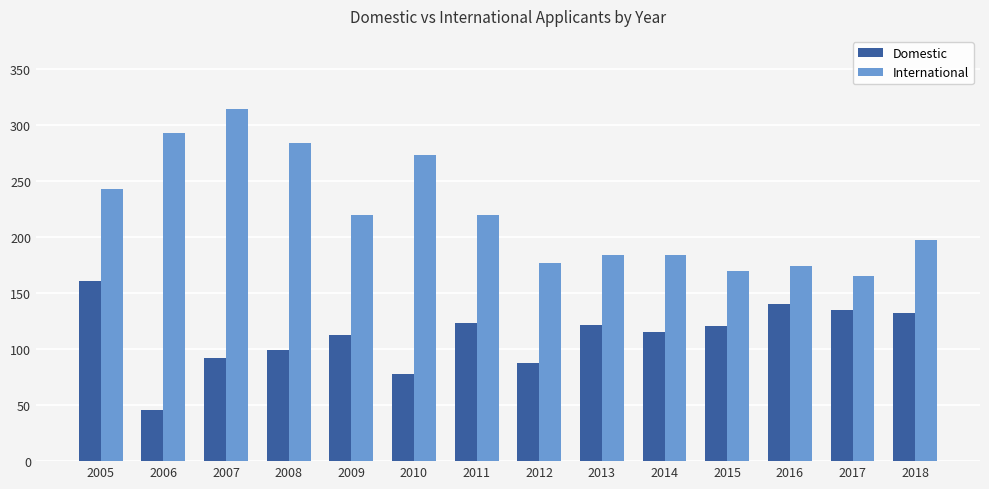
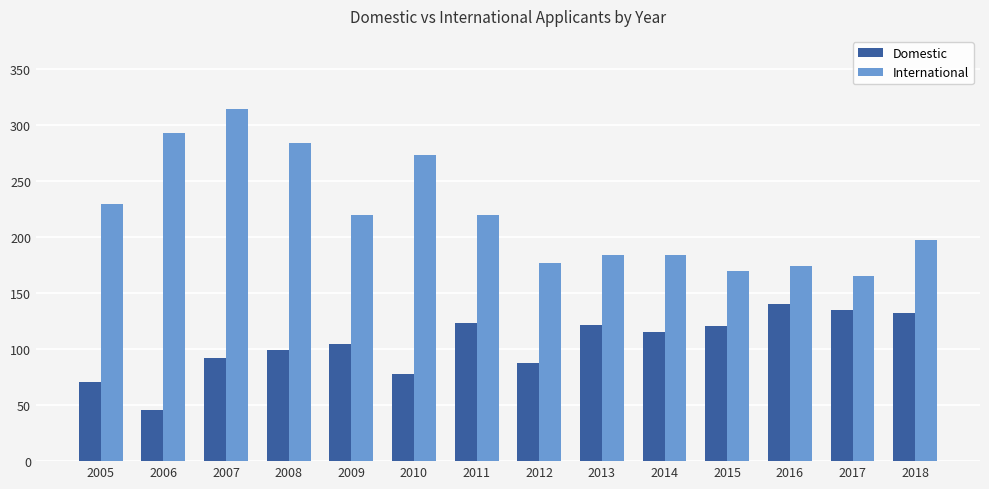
Domestic, 2005: 161 -> 71
International, 2005: 243 -> 230
Domestic, 2009: 113 -> 105
